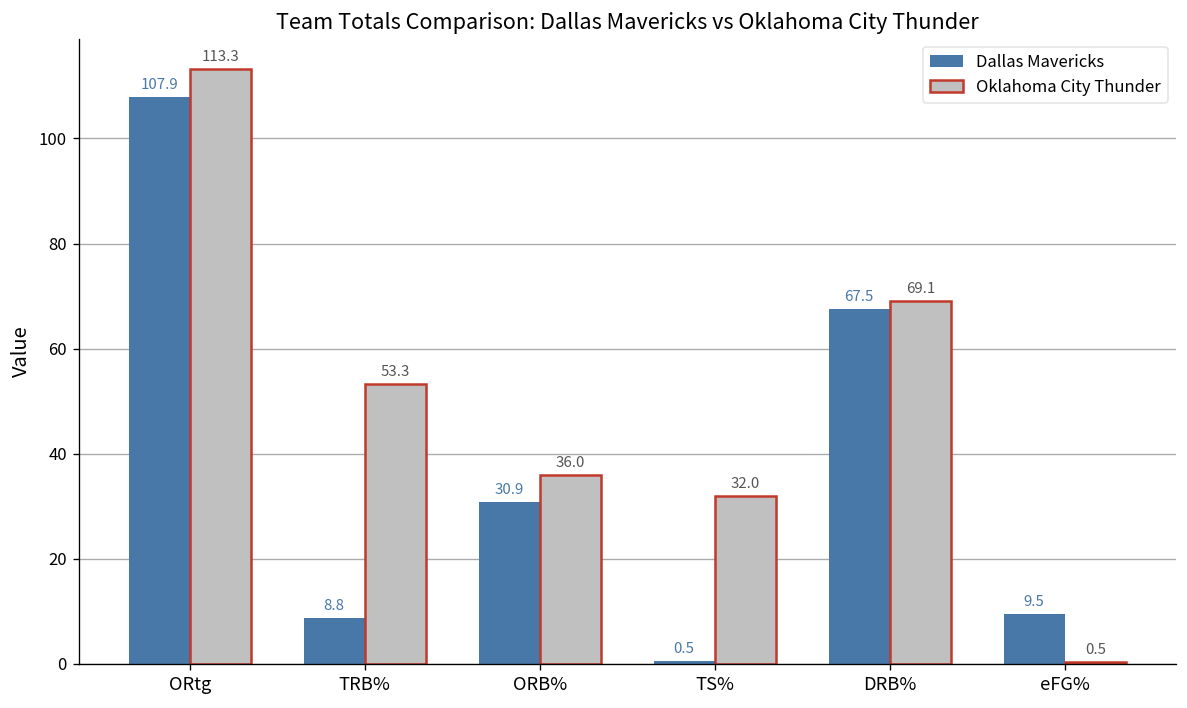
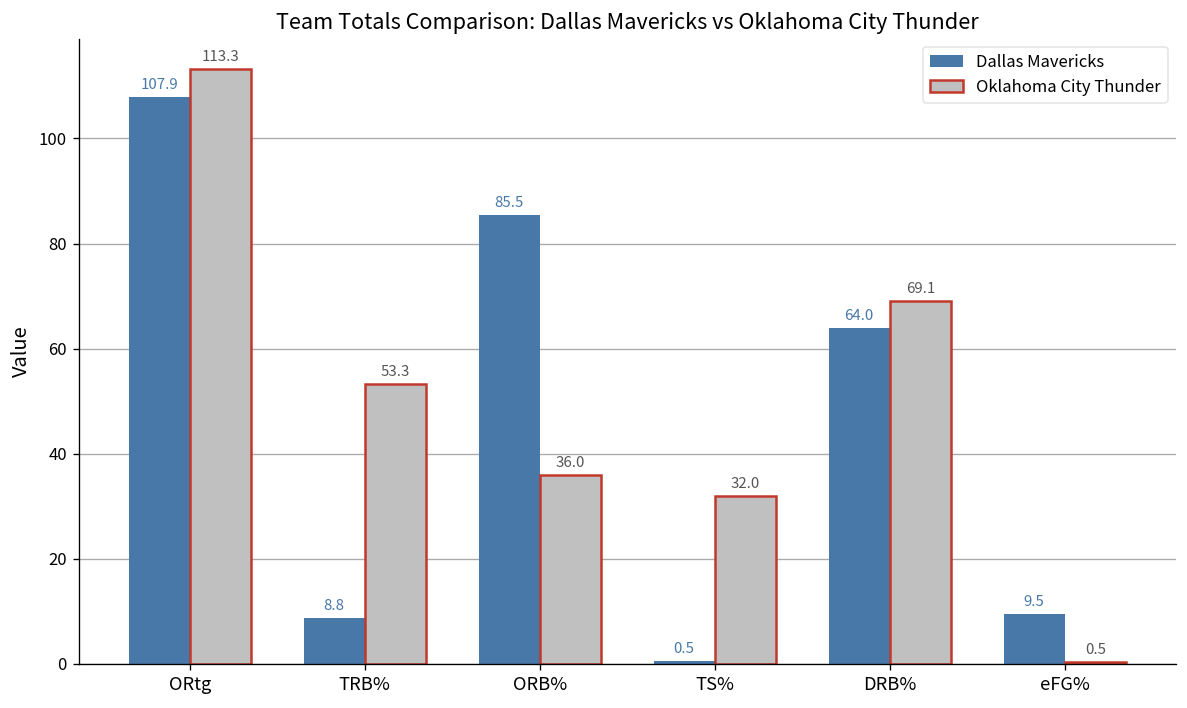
Dallas Mavericks, ORB%: 30.9 -> 85.5
Dallas Mavericks, DRB%: 67.5 -> 64.0
